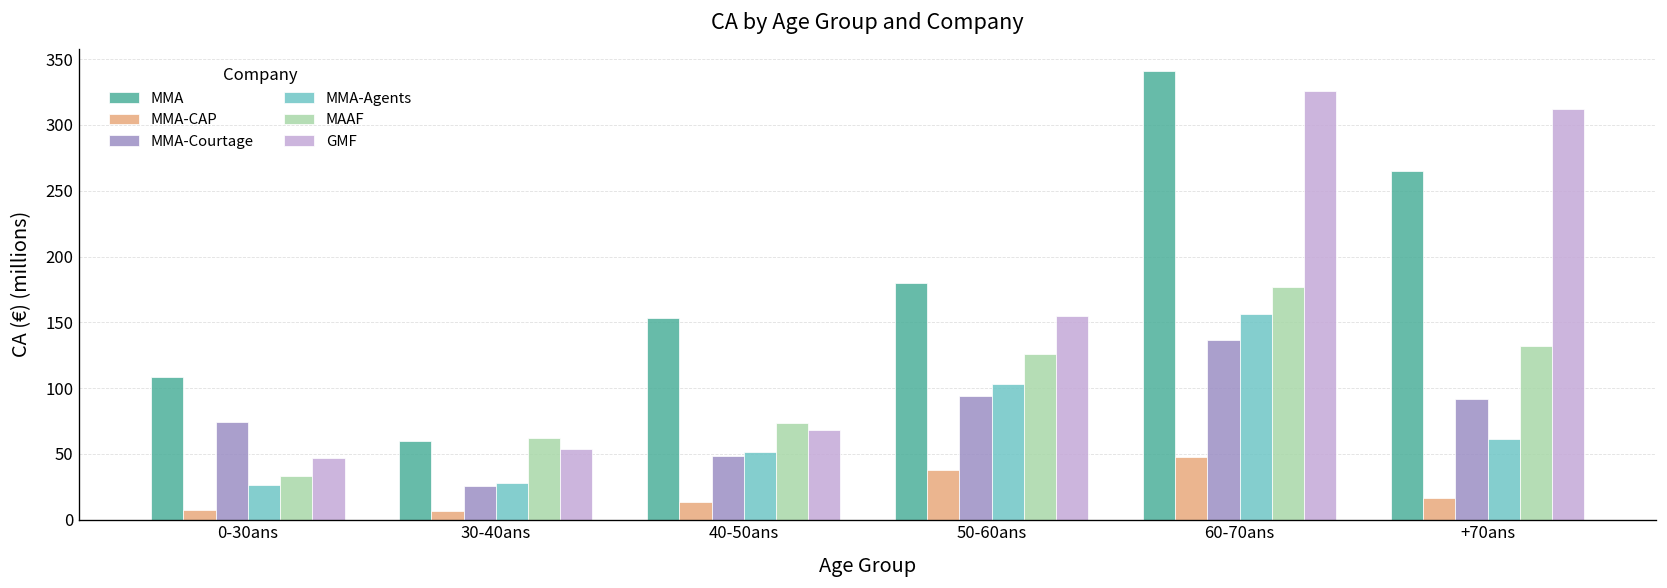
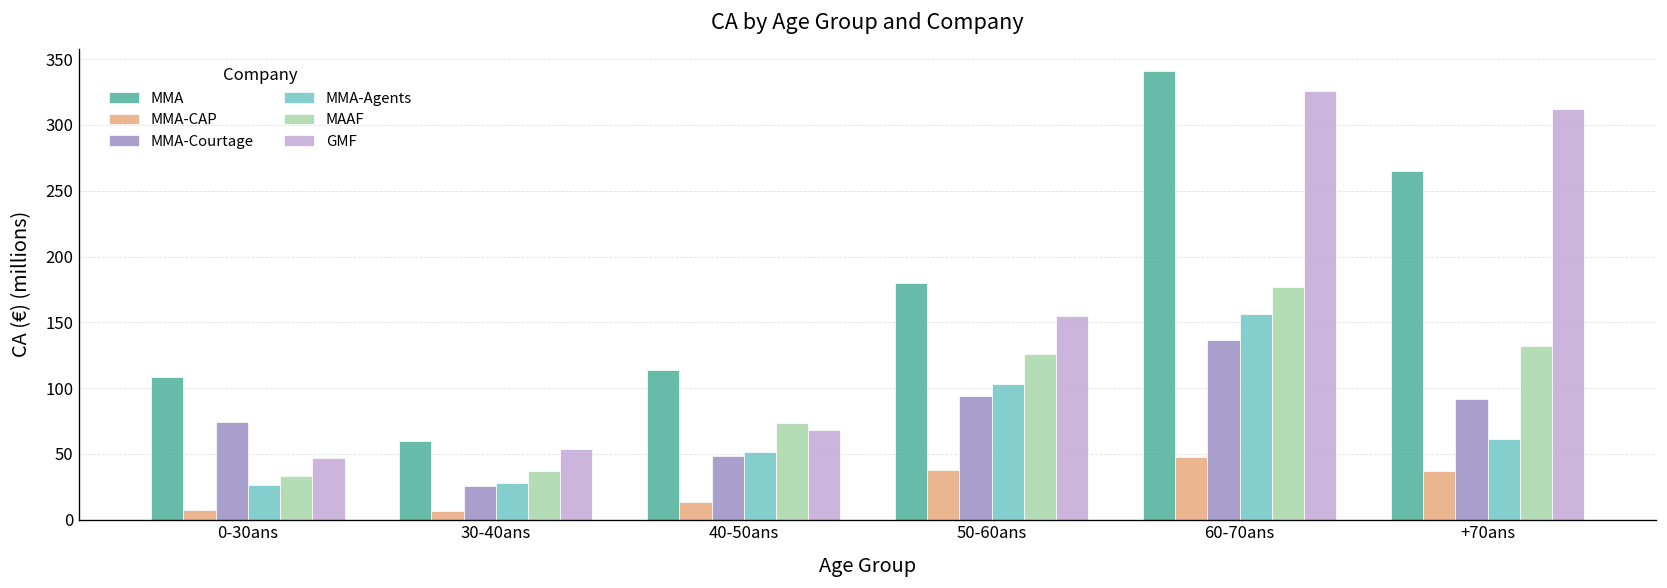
MAAF, 30-40ans: 62 -> 37
MMA, 40-50ans: 153 -> 114
MMA-CAP, +70ans: 16 -> 37
